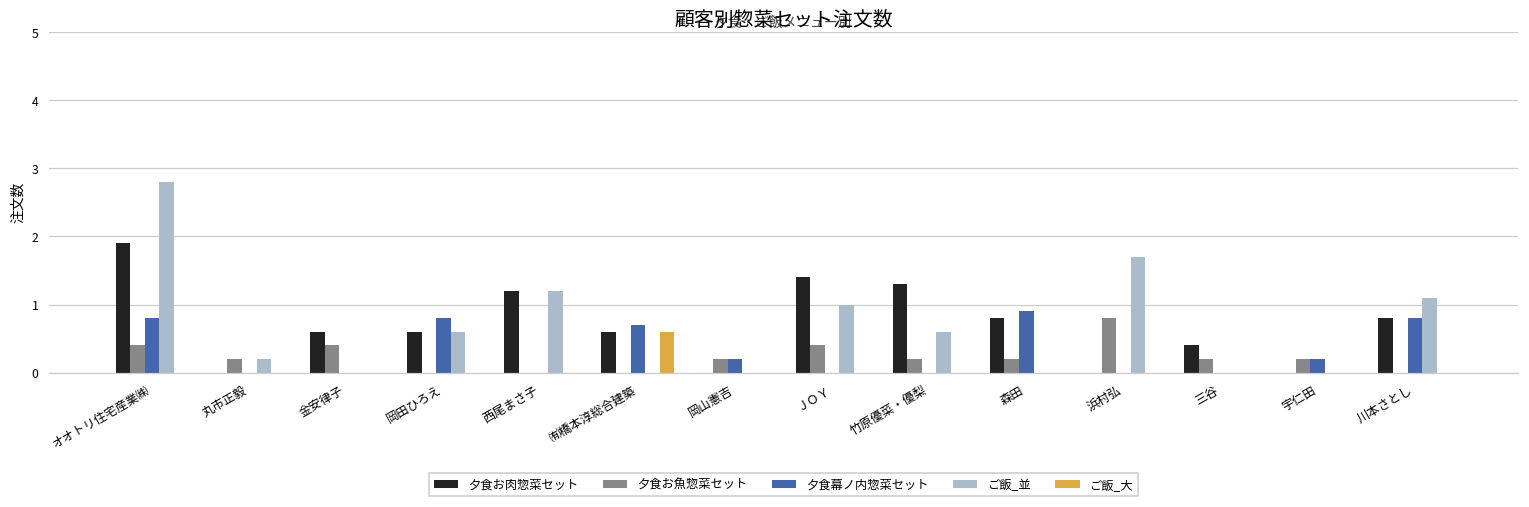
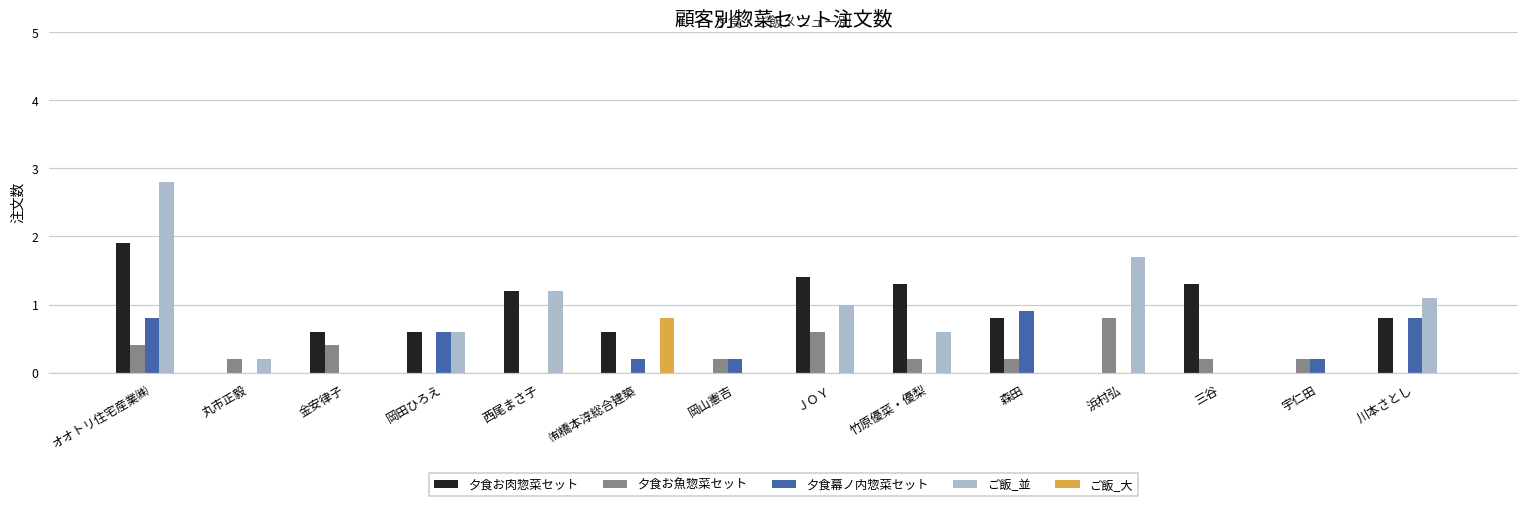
夕食幕ノ内惣菜セット, 岡田ひろえ: 0.8 -> 0.6
夕食幕ノ内惣菜セット, ㈲橋本淳総合建築: 0.7 -> 0.2
ご飯_大, ㈲橋本淳総合建築: 0.6 -> 0.8
夕食お魚惣菜セット, ＪＯＹ: 0.4 -> 0.6
夕食お肉惣菜セット, 三谷: 0.4 -> 1.3
